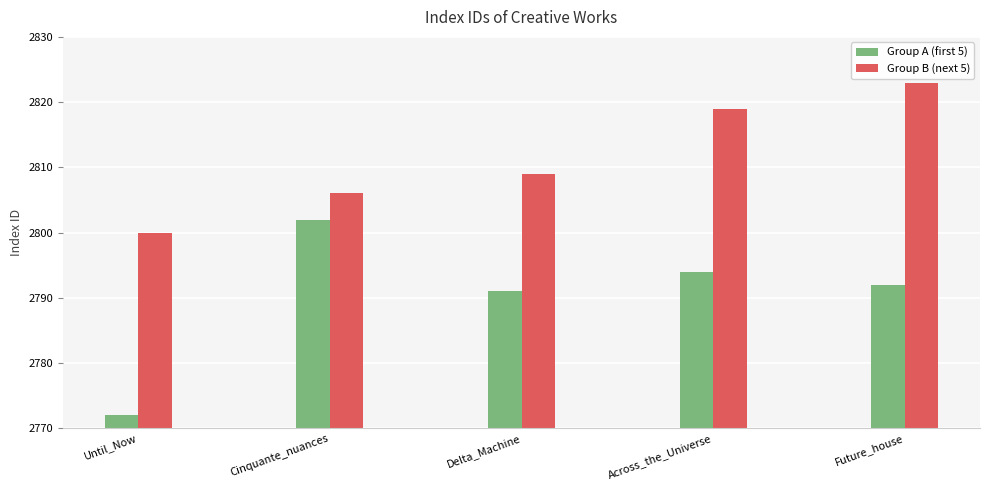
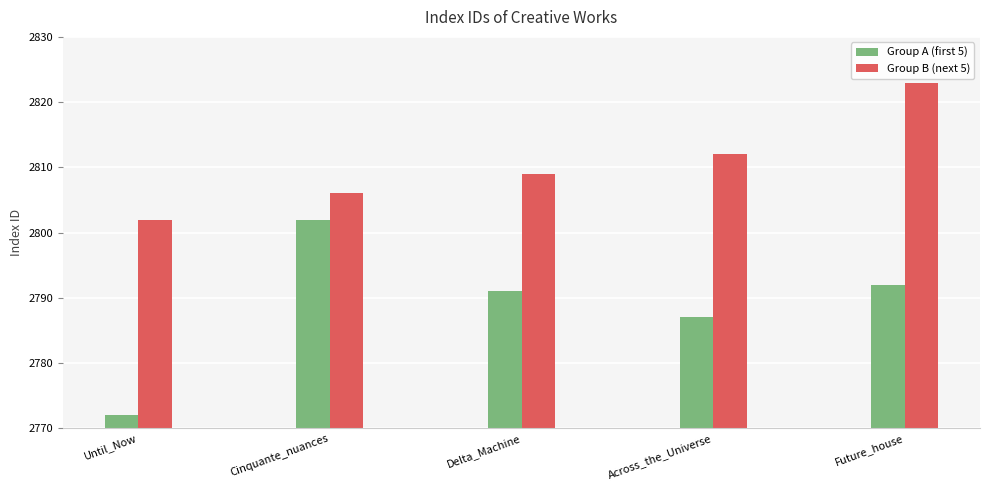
Group B (next 5), Until_Now: 2800 -> 2802
Group A (first 5), Across_the_Universe: 2794 -> 2787
Group B (next 5), Across_the_Universe: 2819 -> 2812
